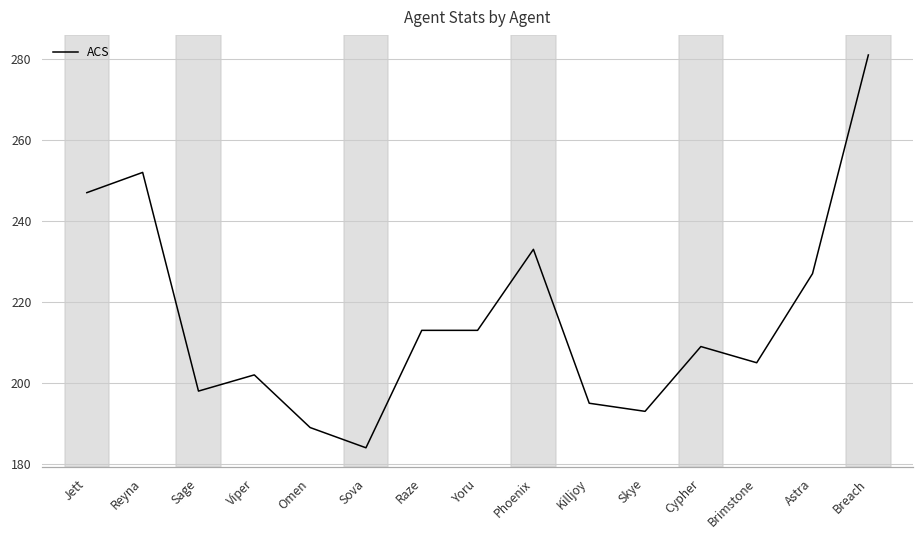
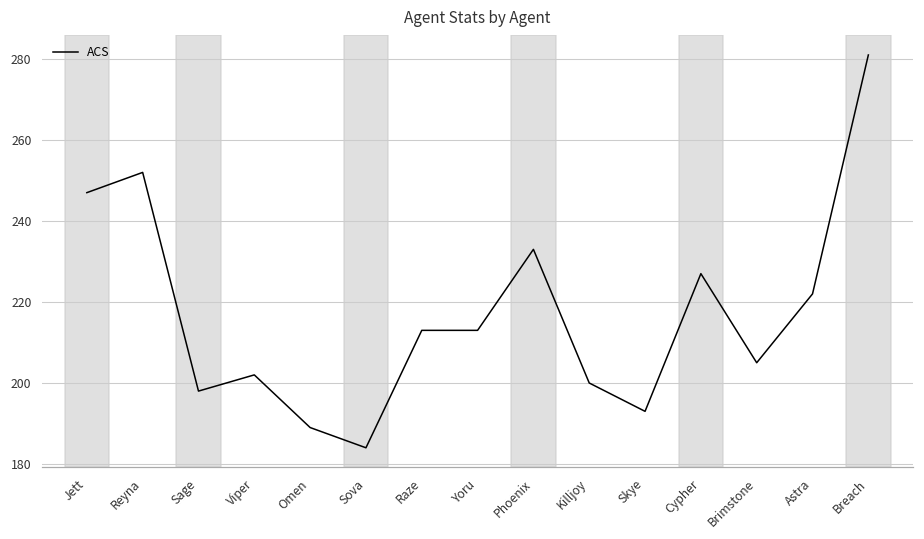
Killjoy: 195 -> 200
Cypher: 209 -> 227
Astra: 227 -> 222
